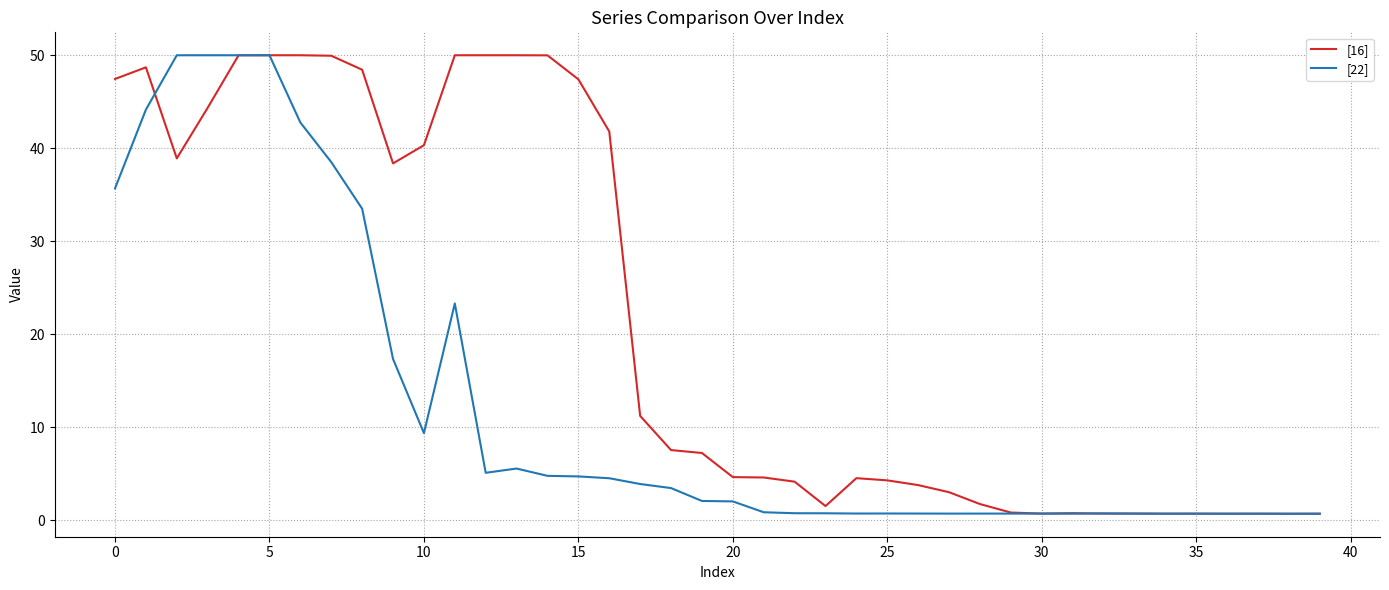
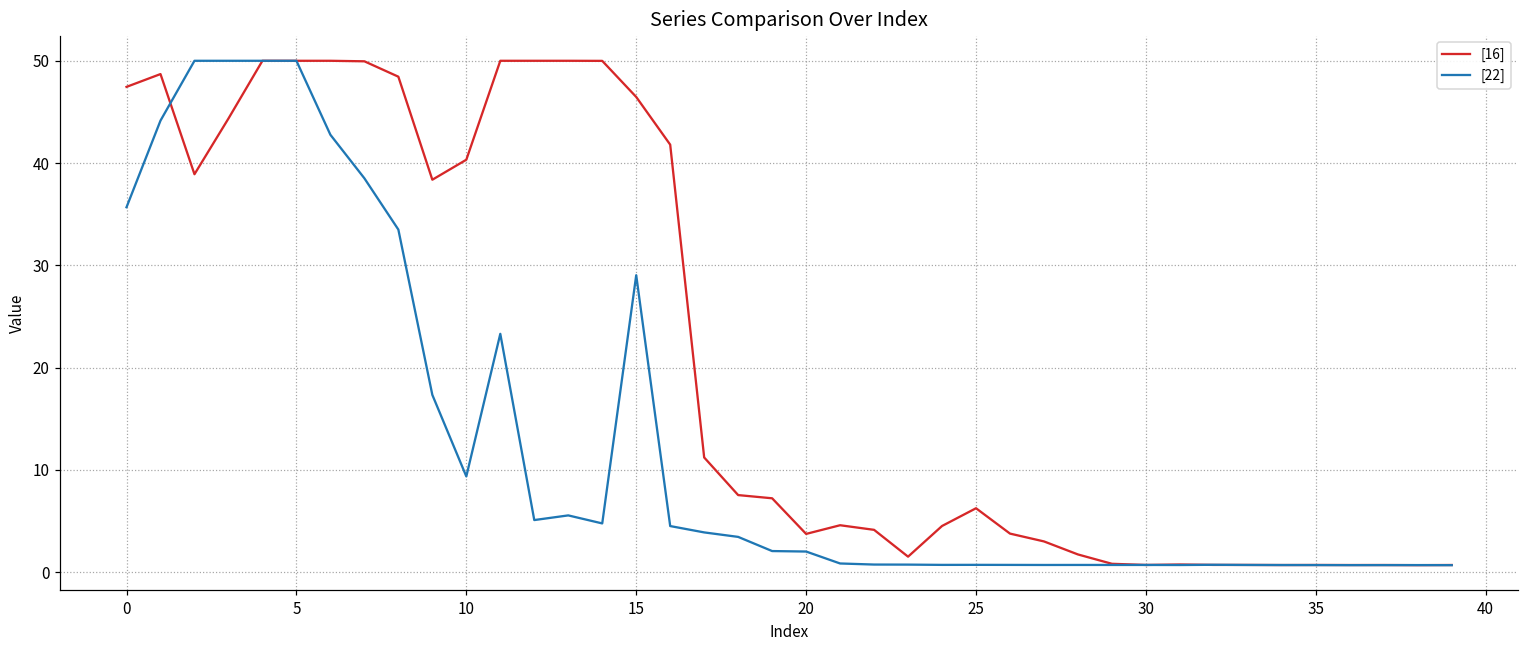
[16], 15: 47 -> 46
[22], 15: 5 -> 29
[16], 20: 5 -> 4
[16], 25: 4 -> 6
